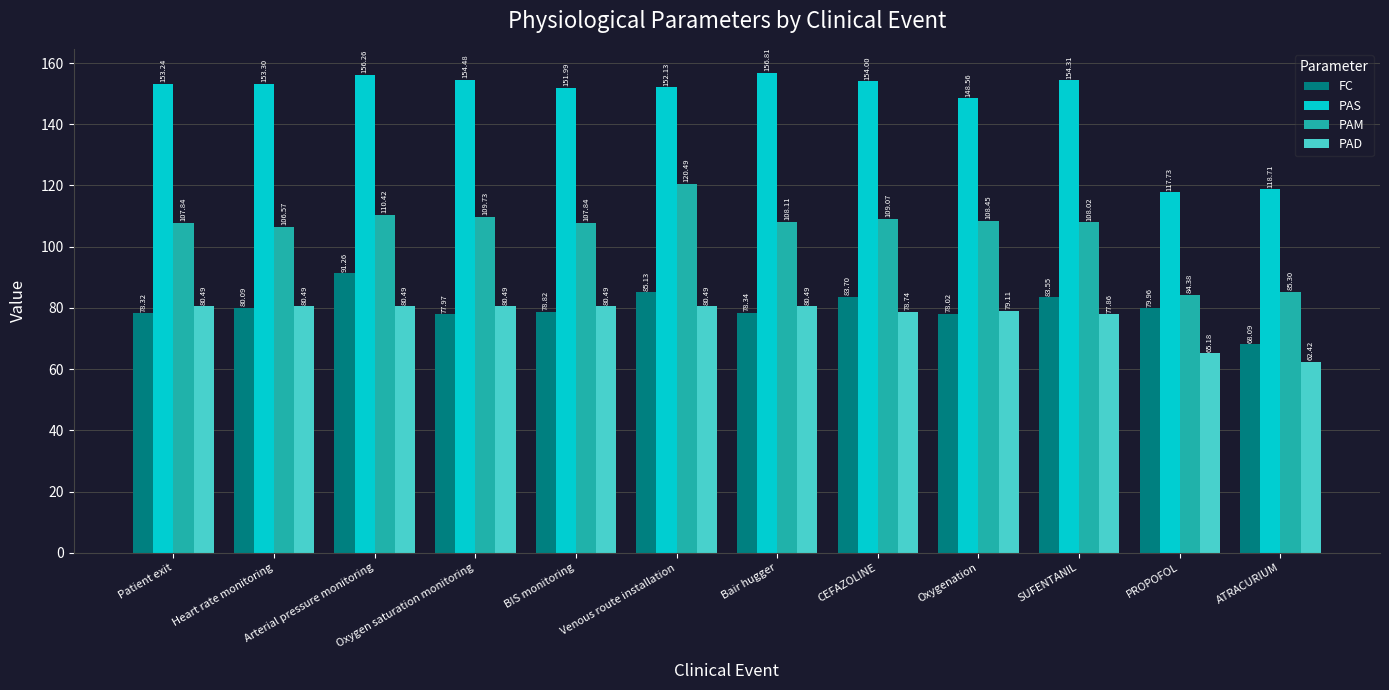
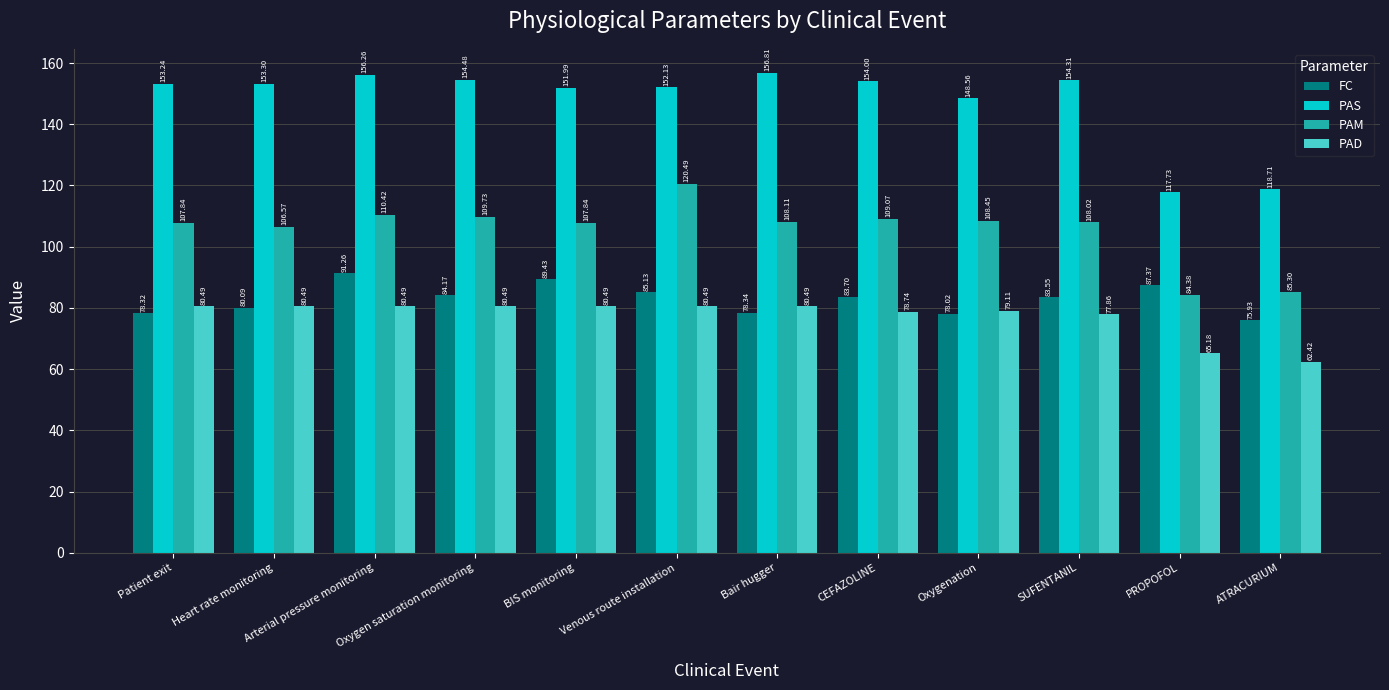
FC, Oxygen saturation monitoring: 77.97 -> 84.17
FC, BIS monitoring: 78.82 -> 89.43
FC, PROPOFOL: 79.96 -> 87.37
FC, ATRACURIUM: 68.09 -> 75.93
